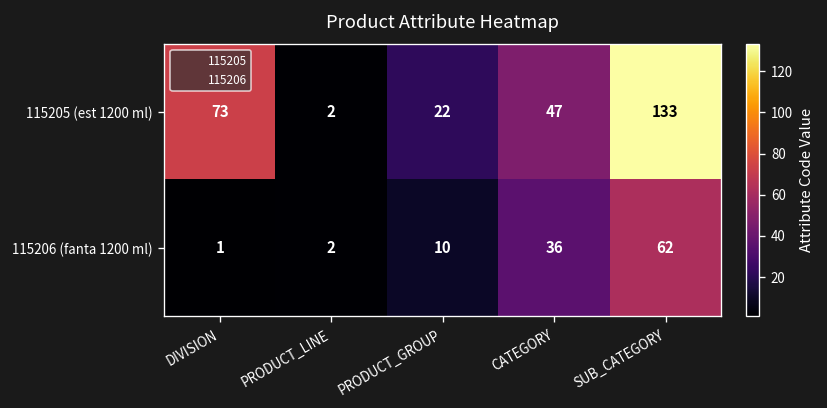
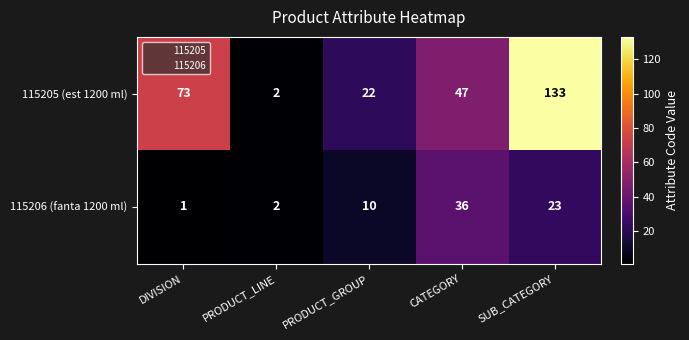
115206 (fanta 1200 ml), SUB_CATEGORY: 62 -> 23
